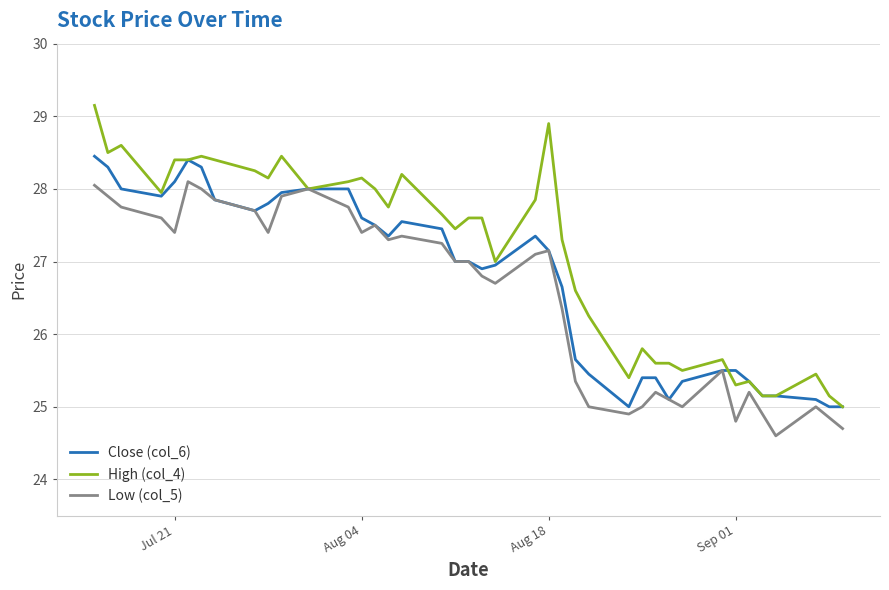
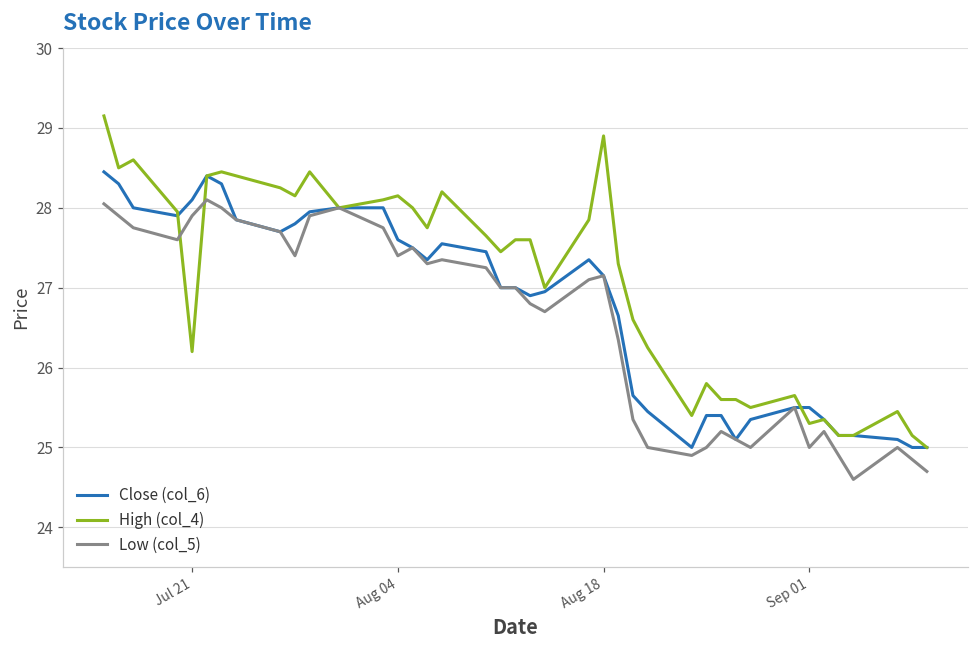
High (col_4), Jul 21: 28.4 -> 26.2
Low (col_5), Jul 21: 27.4 -> 27.9
Low (col_5), Sep 01: 24.8 -> 25.0
